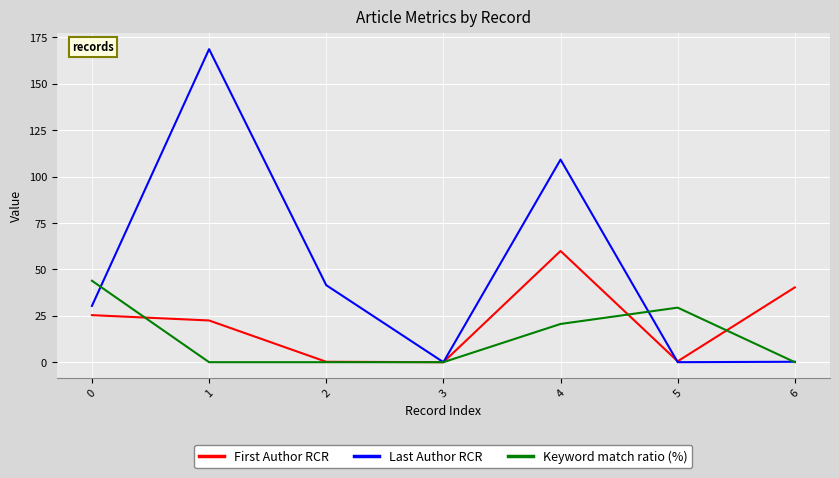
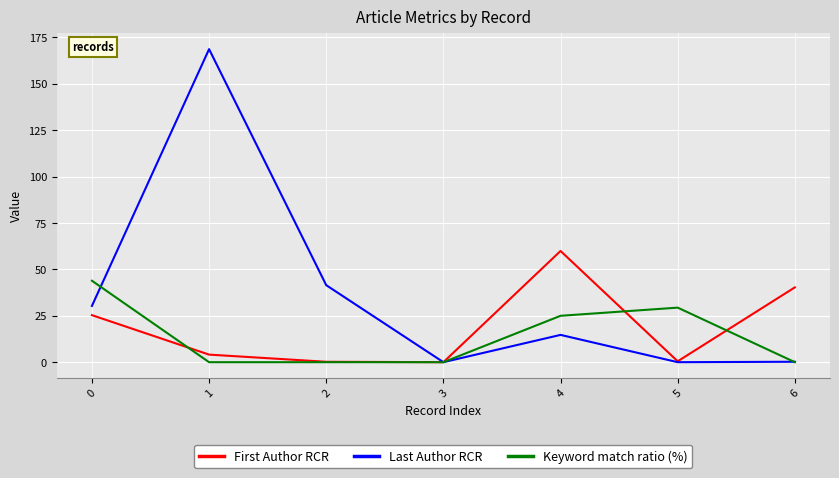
First Author RCR, 1: 22 -> 4
Last Author RCR, 4: 109 -> 15
Keyword match ratio (%), 4: 21 -> 25
